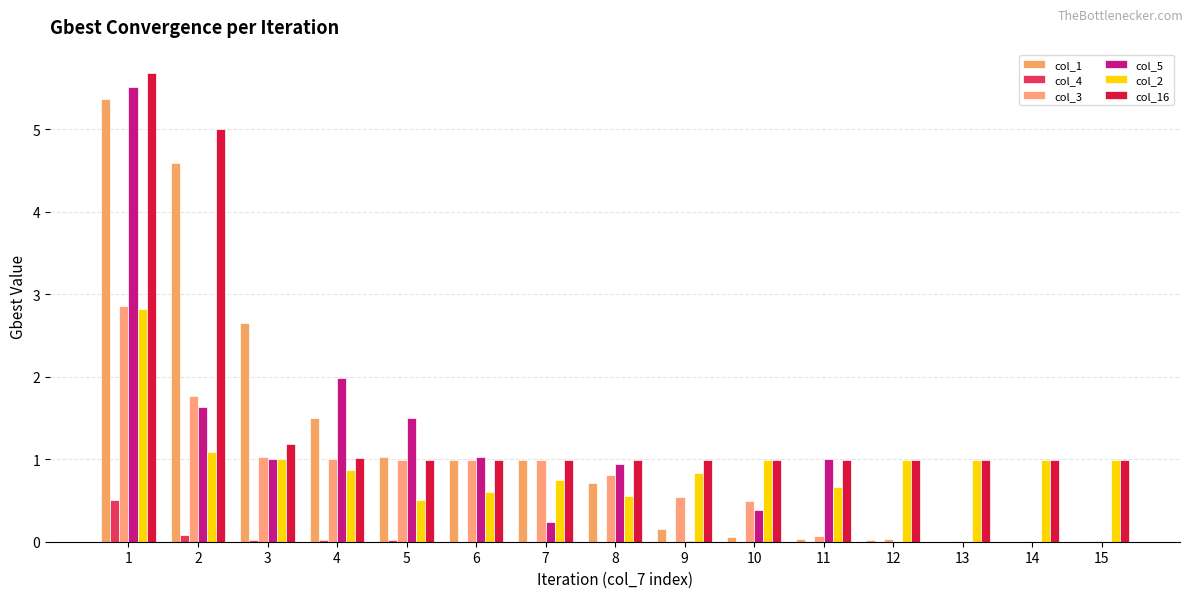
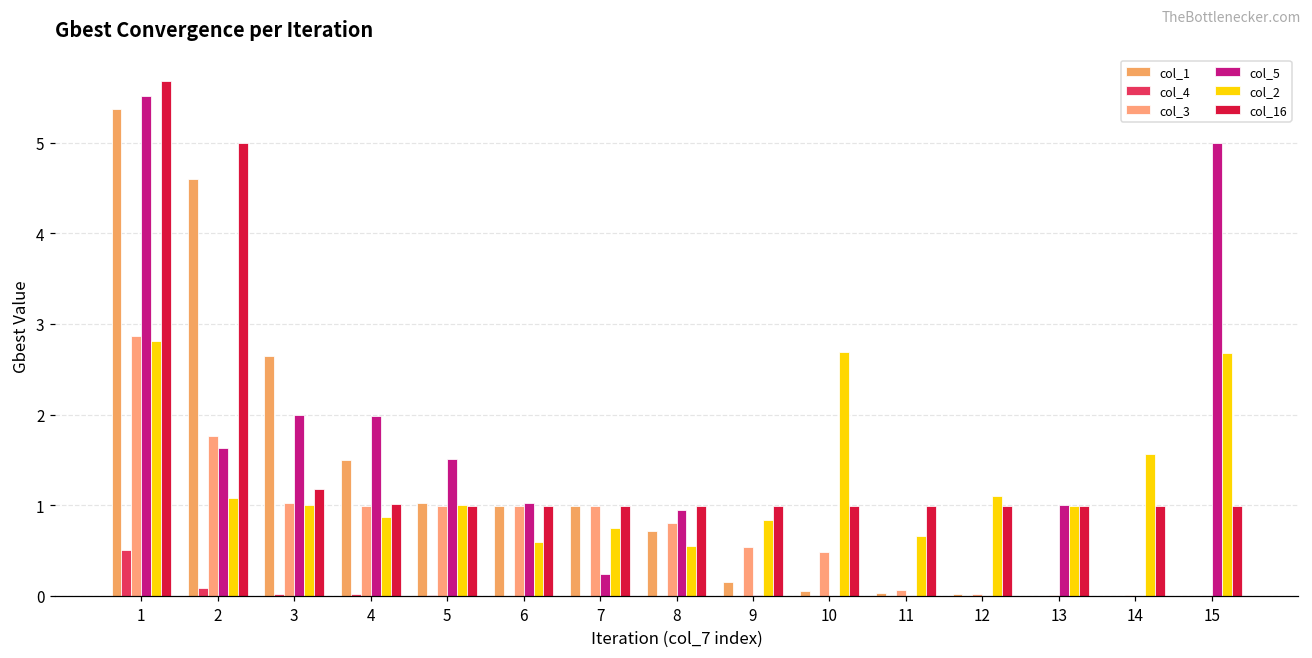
col_5, 3: 1.0 -> 2.0
col_2, 5: 0.5 -> 1.0
col_5, 10: 0.4 -> 0.0
col_2, 10: 1.0 -> 2.7
col_5, 11: 1 -> 0
col_2, 12: 1.0 -> 1.1
col_5, 13: 0 -> 1
col_2, 14: 1.0 -> 1.6
col_5, 15: 0 -> 5
col_2, 15: 1.0 -> 2.7
